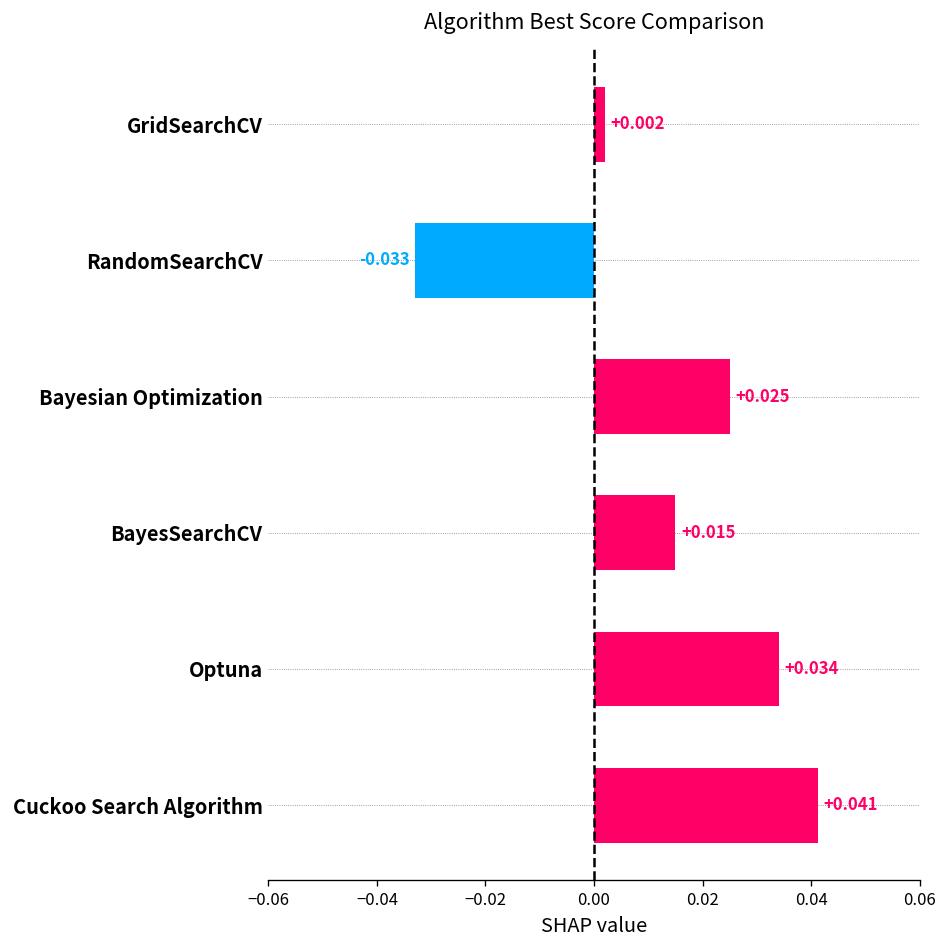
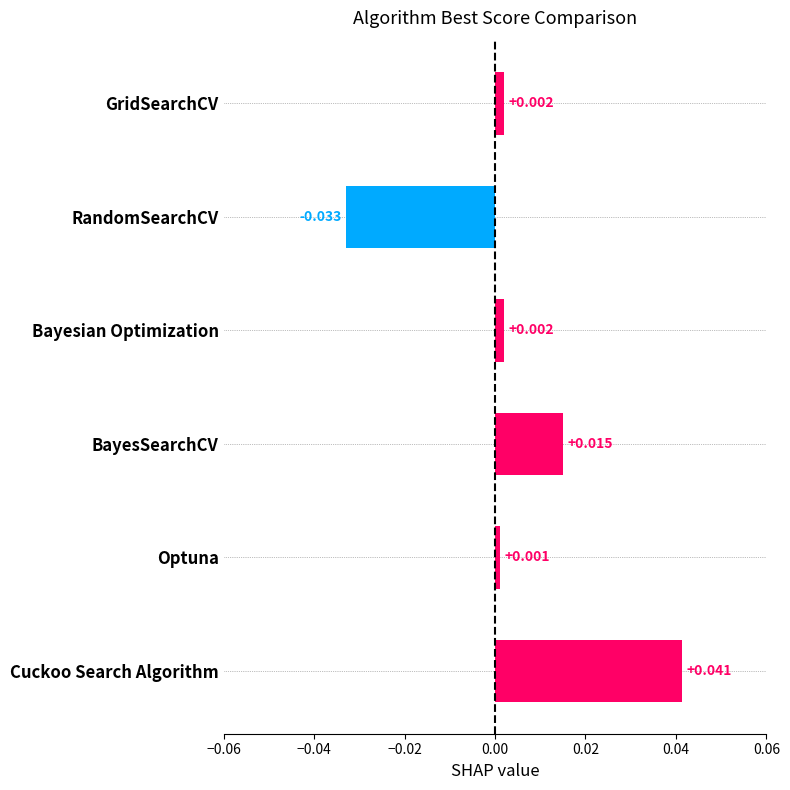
Bayesian Optimization: +0.025 -> +0.002
Optuna: +0.034 -> +0.001
